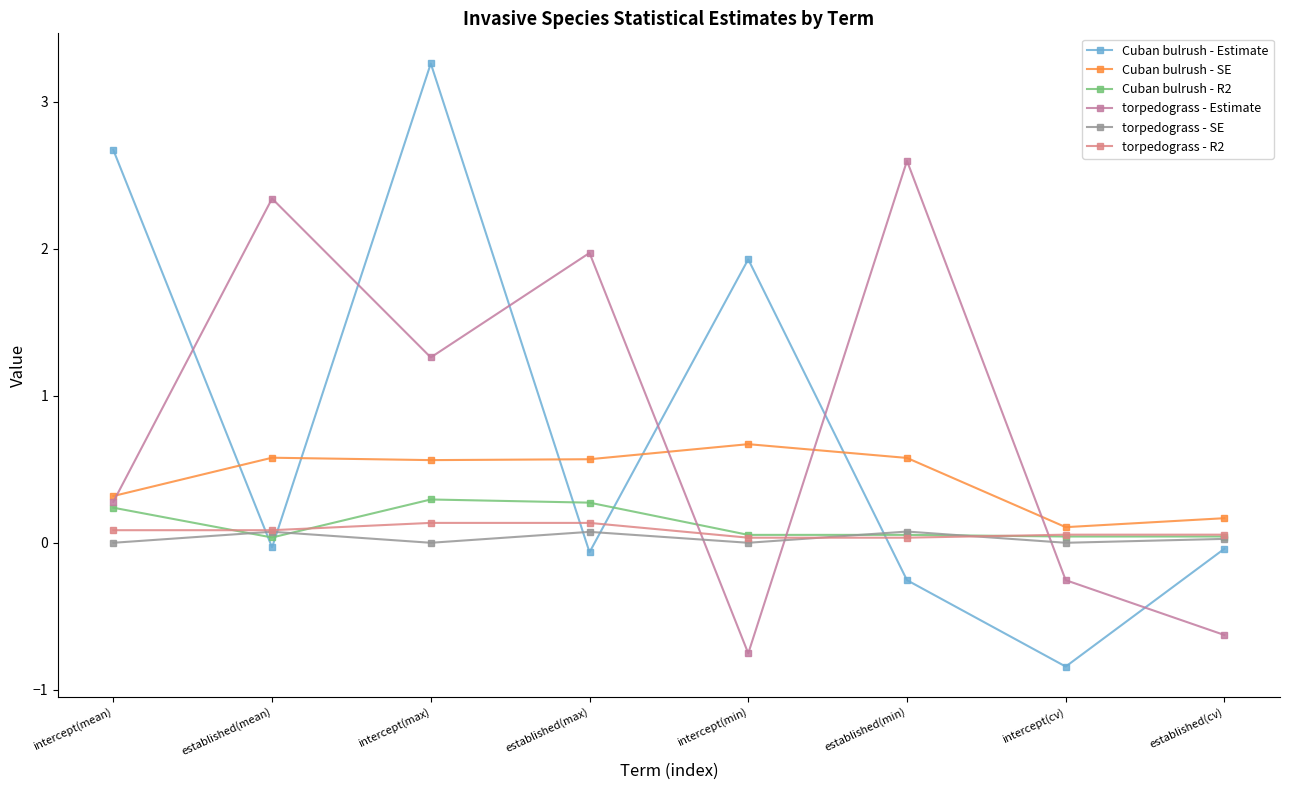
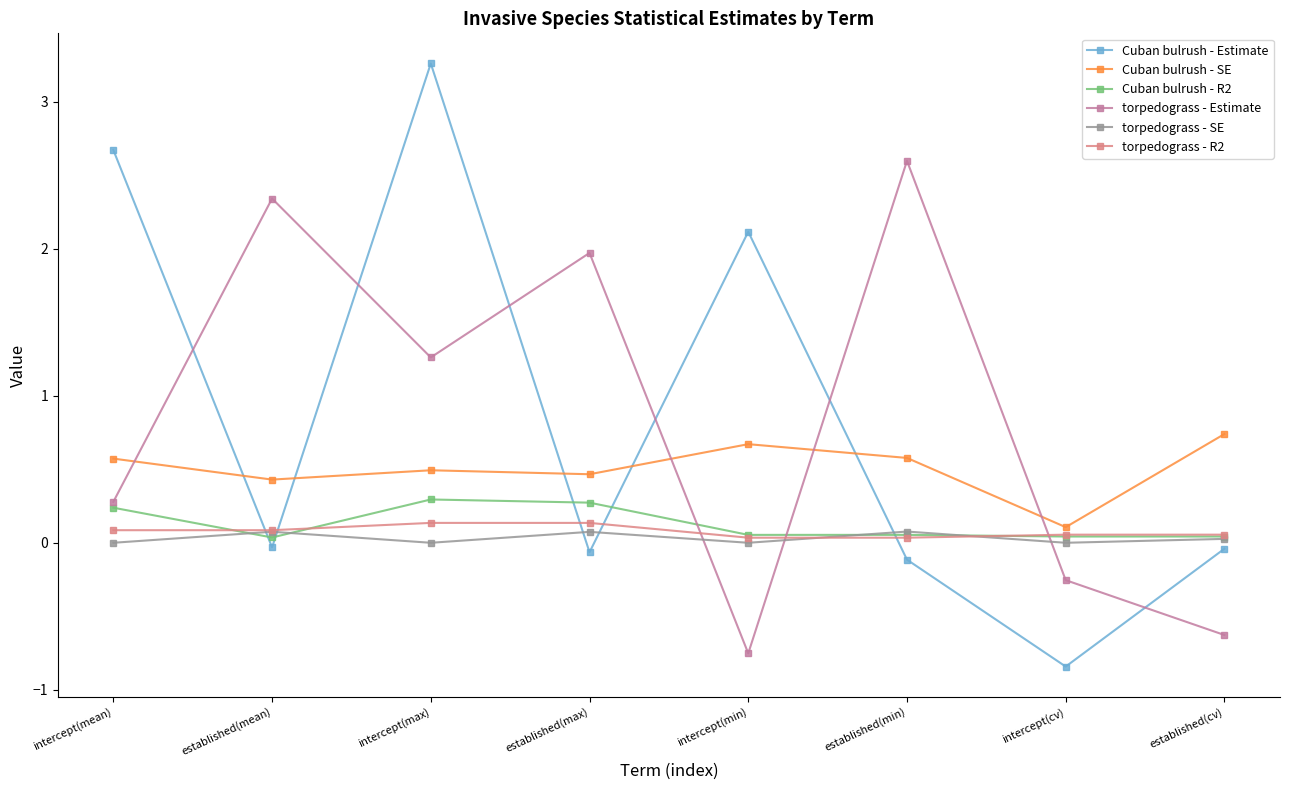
Cuban bulrush - SE, intercept(mean): 0.32 -> 0.57
Cuban bulrush - SE, established(mean): 0.58 -> 0.43
Cuban bulrush - SE, intercept(max): 0.56 -> 0.49
Cuban bulrush - SE, established(max): 0.57 -> 0.47
Cuban bulrush - Estimate, intercept(min): 1.93 -> 2.12
Cuban bulrush - Estimate, established(min): -0.25 -> -0.11
Cuban bulrush - SE, established(cv): 0.17 -> 0.74
